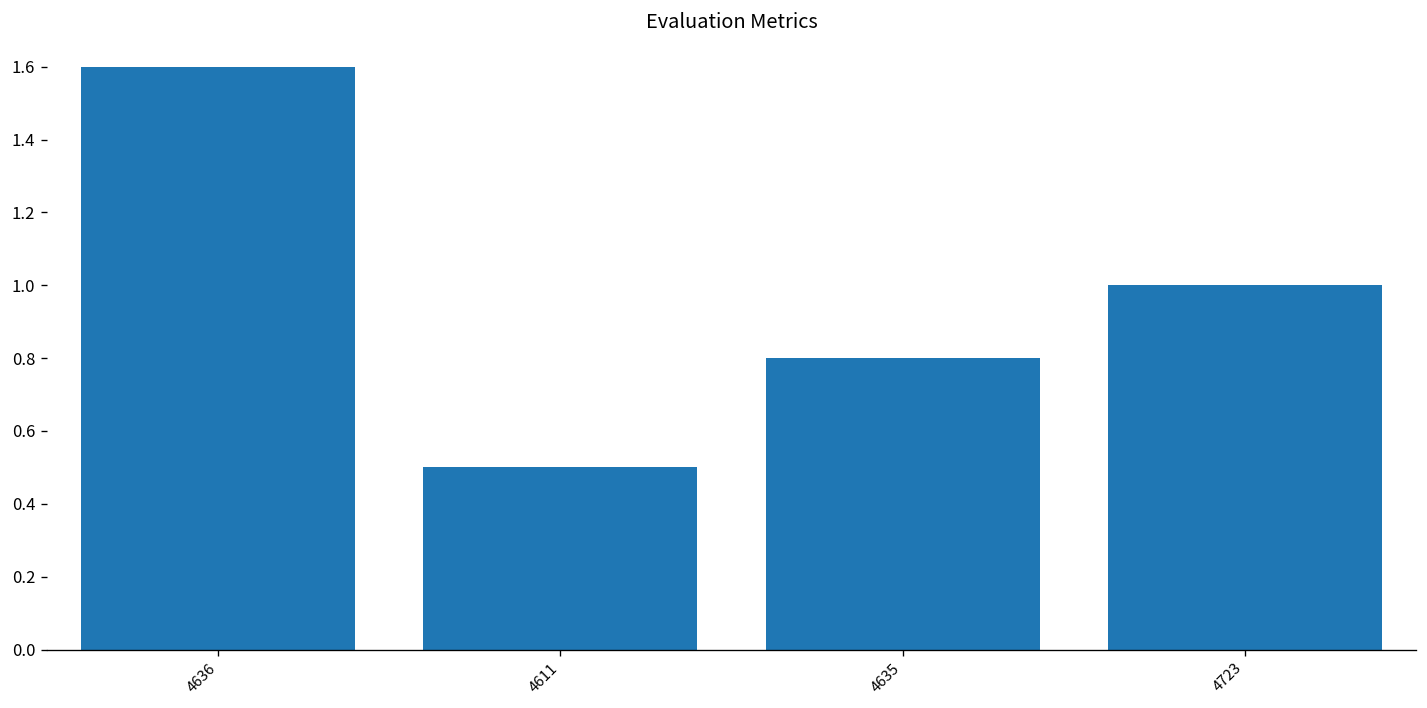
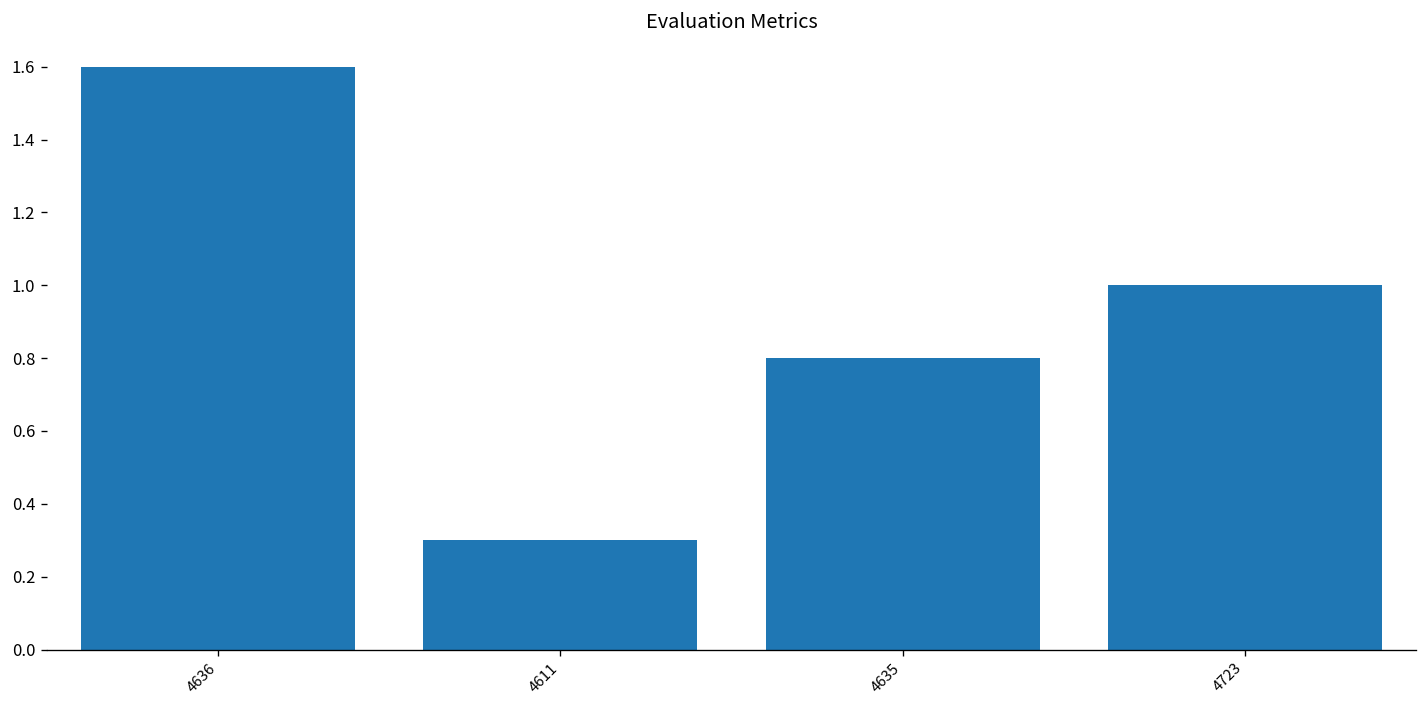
4611: 0.5 -> 0.3
